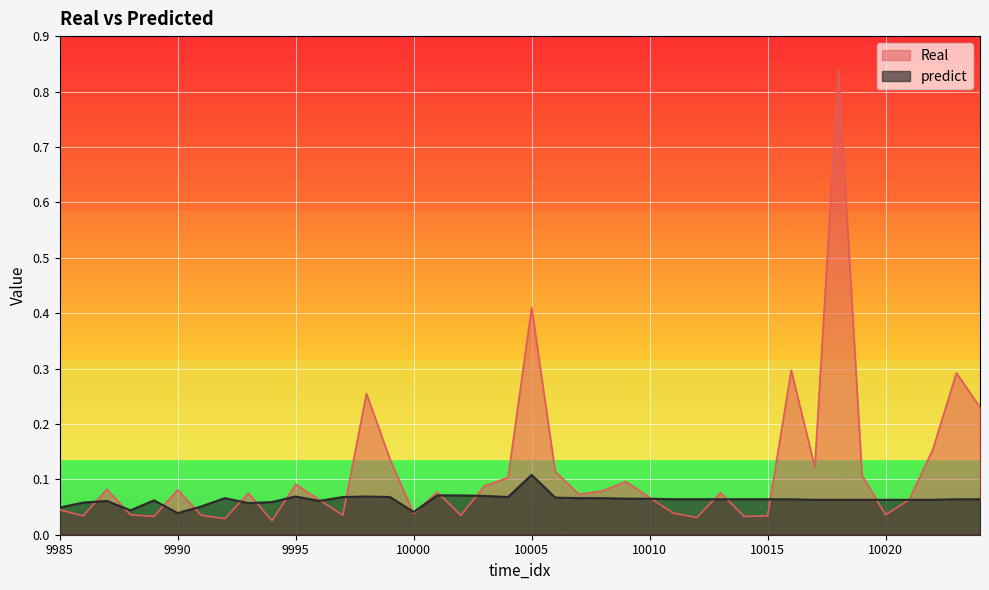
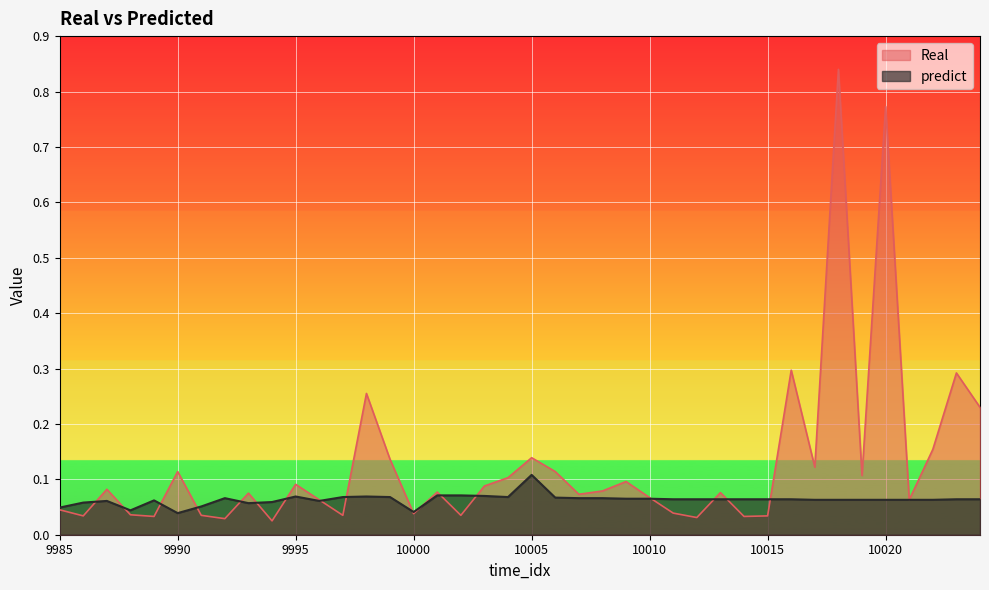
Real, 9990: 0.08 -> 0.11
Real, 10005: 0.41 -> 0.14
Real, 10020: 0.04 -> 0.77
